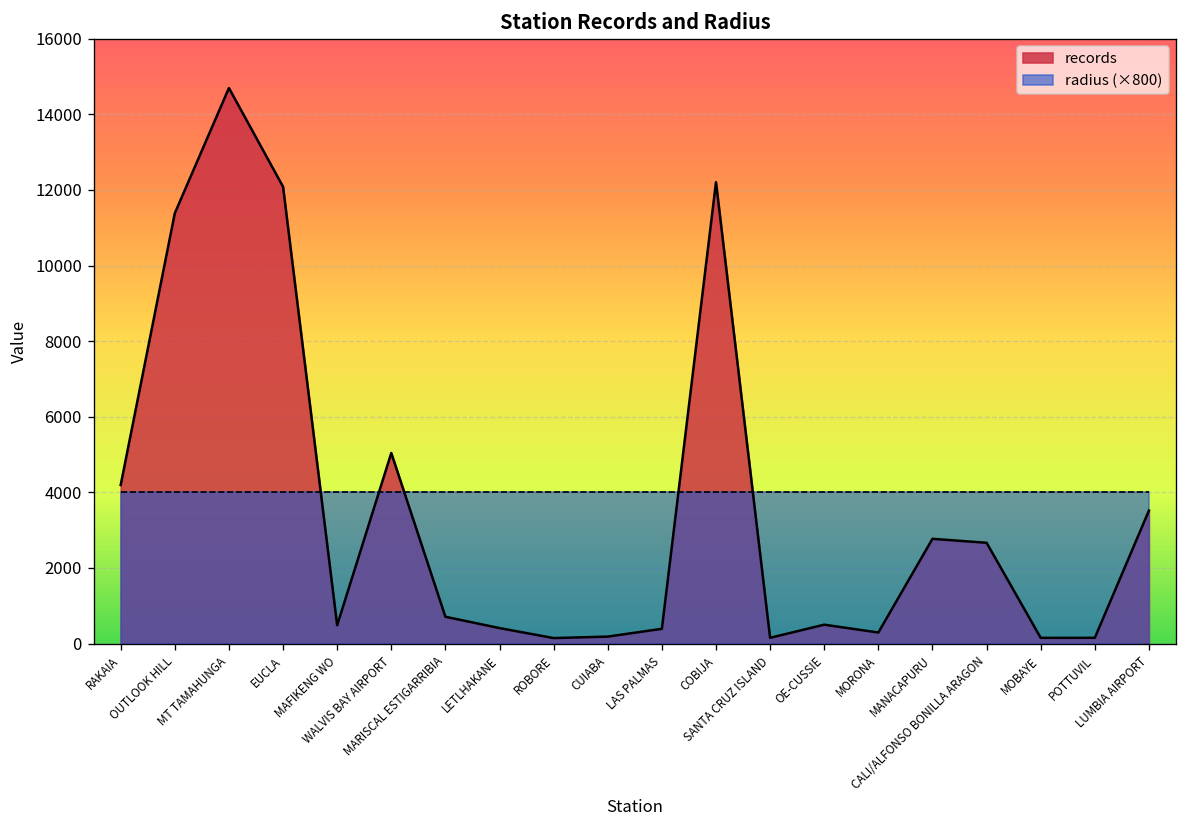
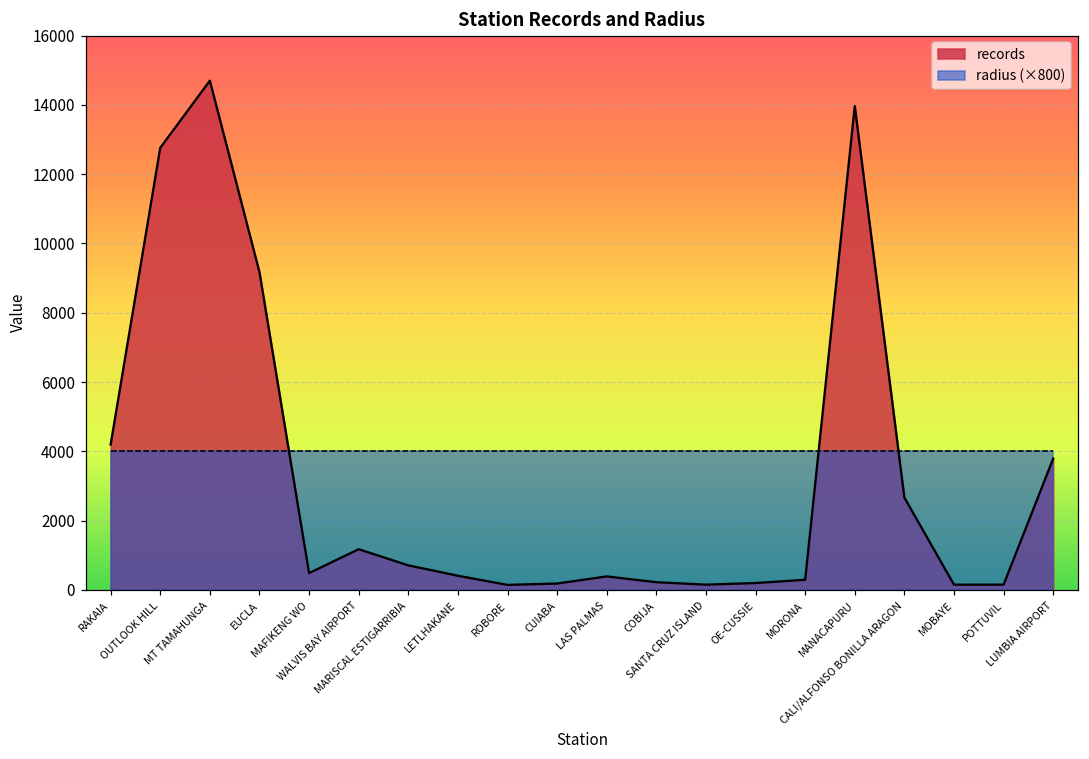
records, OUTLOOK HILL: 11400 -> 12800
records, EUCLA: 12100 -> 9200
records, WALVIS BAY AIRPORT: 5000 -> 1200
records, COBIJA: 12200 -> 200
records, OE-CUSSIE: 500 -> 200
records, MANACAPURU: 2800 -> 14000
records, LUMBIA AIRPORT: 3500 -> 3800
